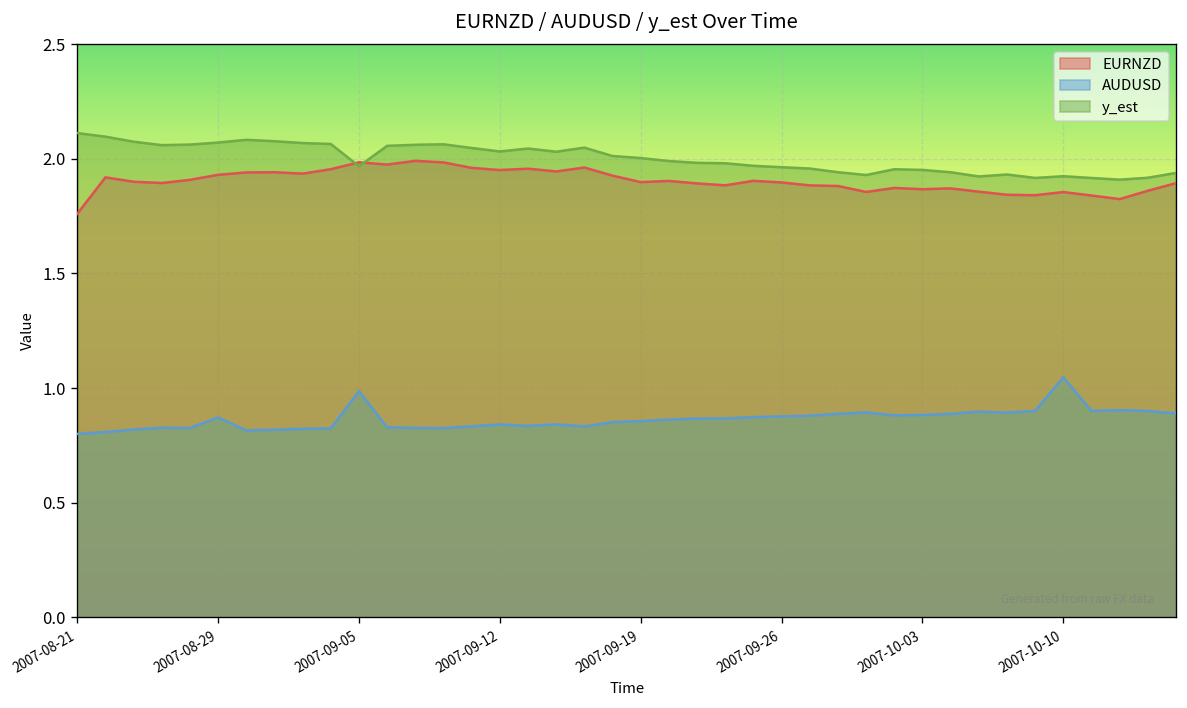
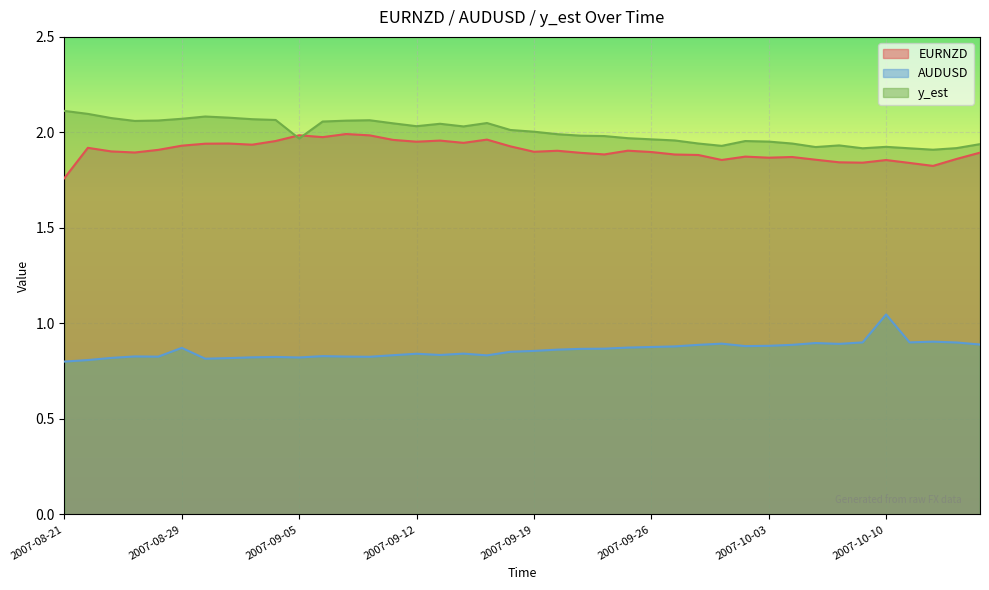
AUDUSD, 2007-09-05: 0.99 -> 0.82
